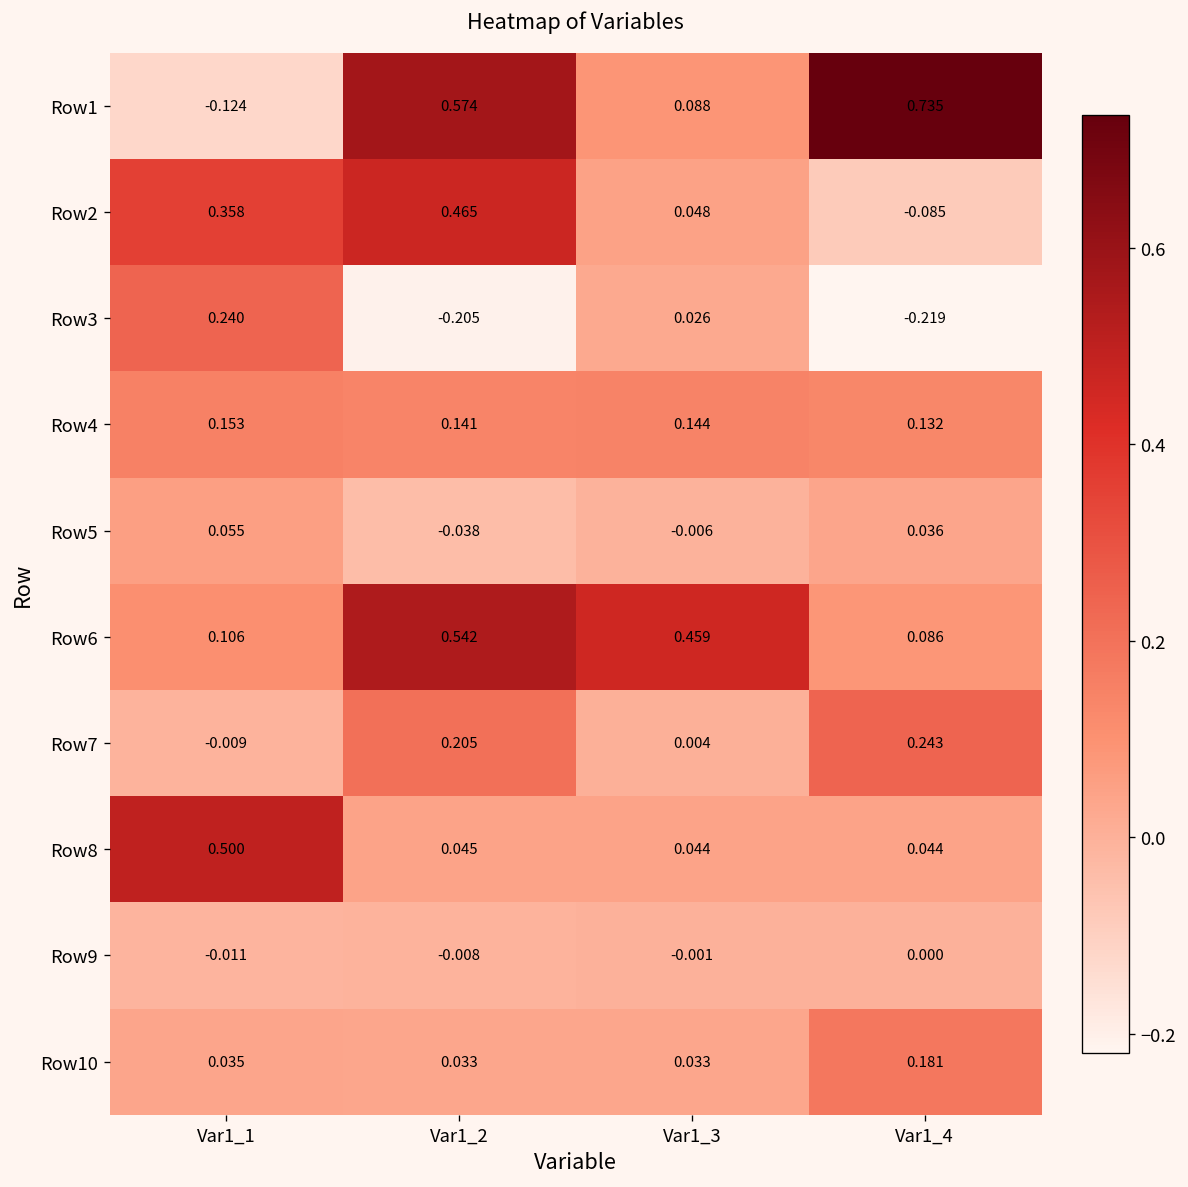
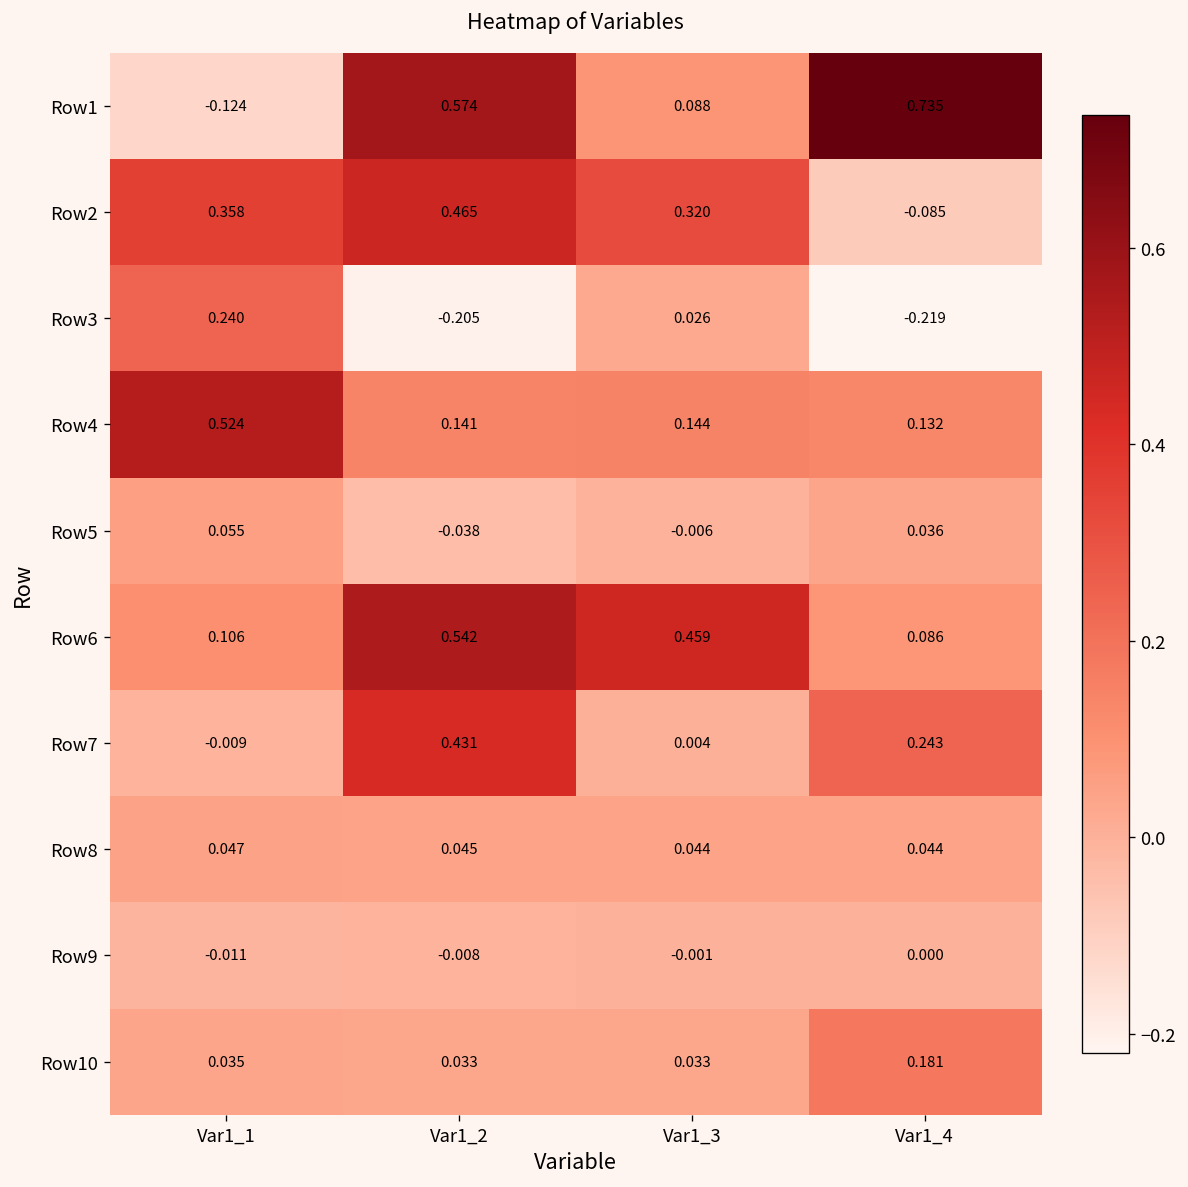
Row2, Var1_3: 0.048 -> 0.320
Row4, Var1_1: 0.153 -> 0.524
Row7, Var1_2: 0.205 -> 0.431
Row8, Var1_1: 0.500 -> 0.047
